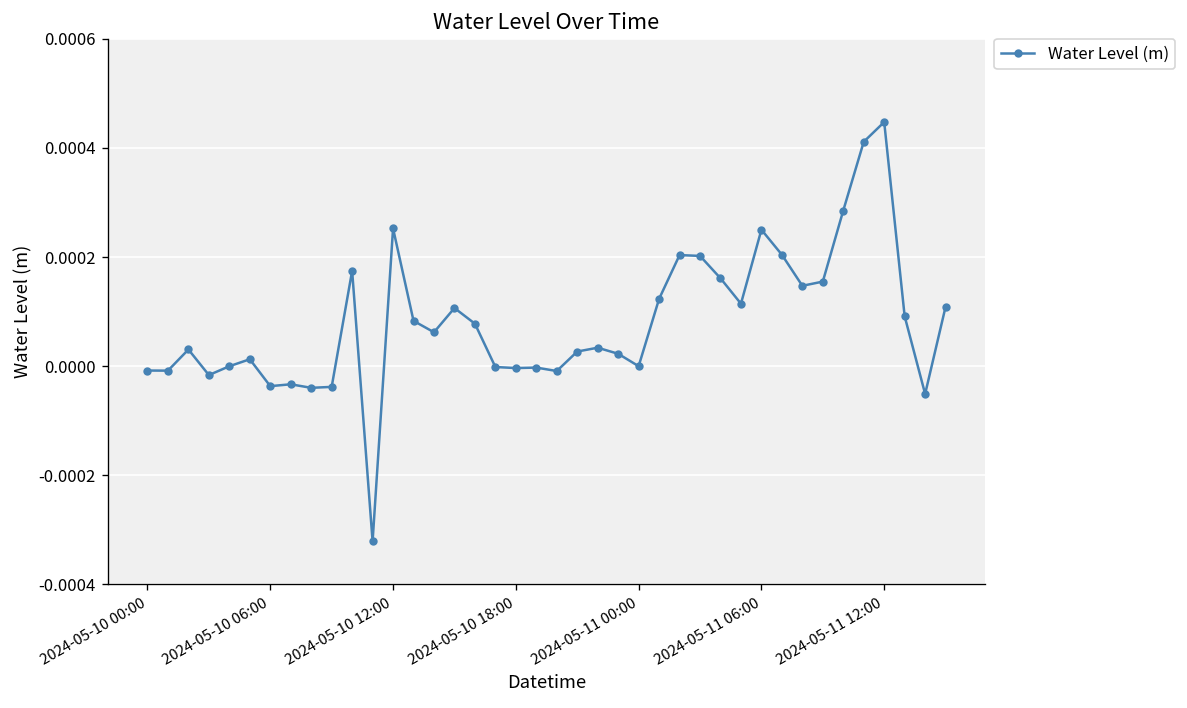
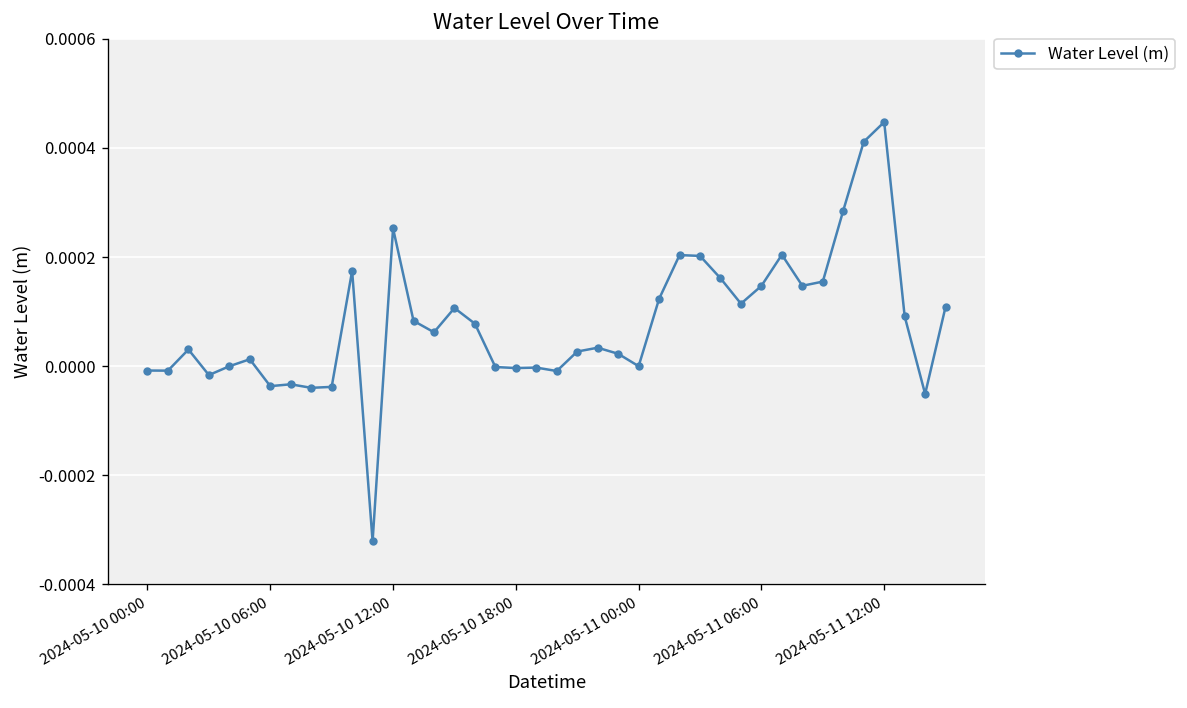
2024-05-11 06:00: 0.00025 -> 0.00015
